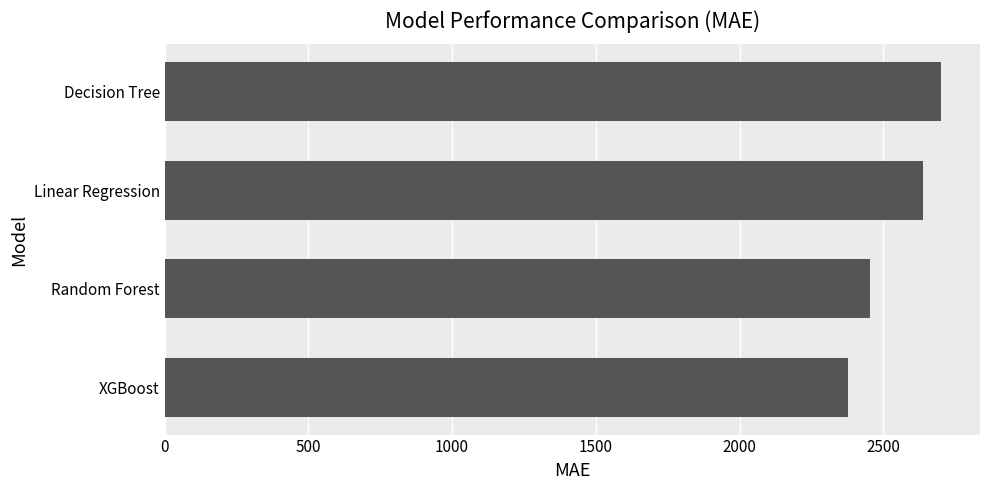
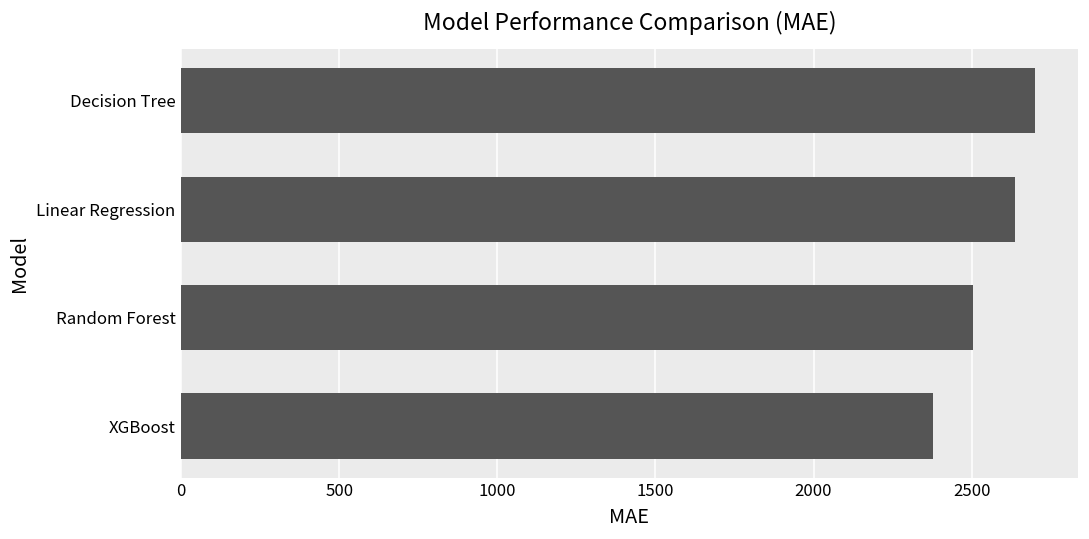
Random Forest: 2450 -> 2500
